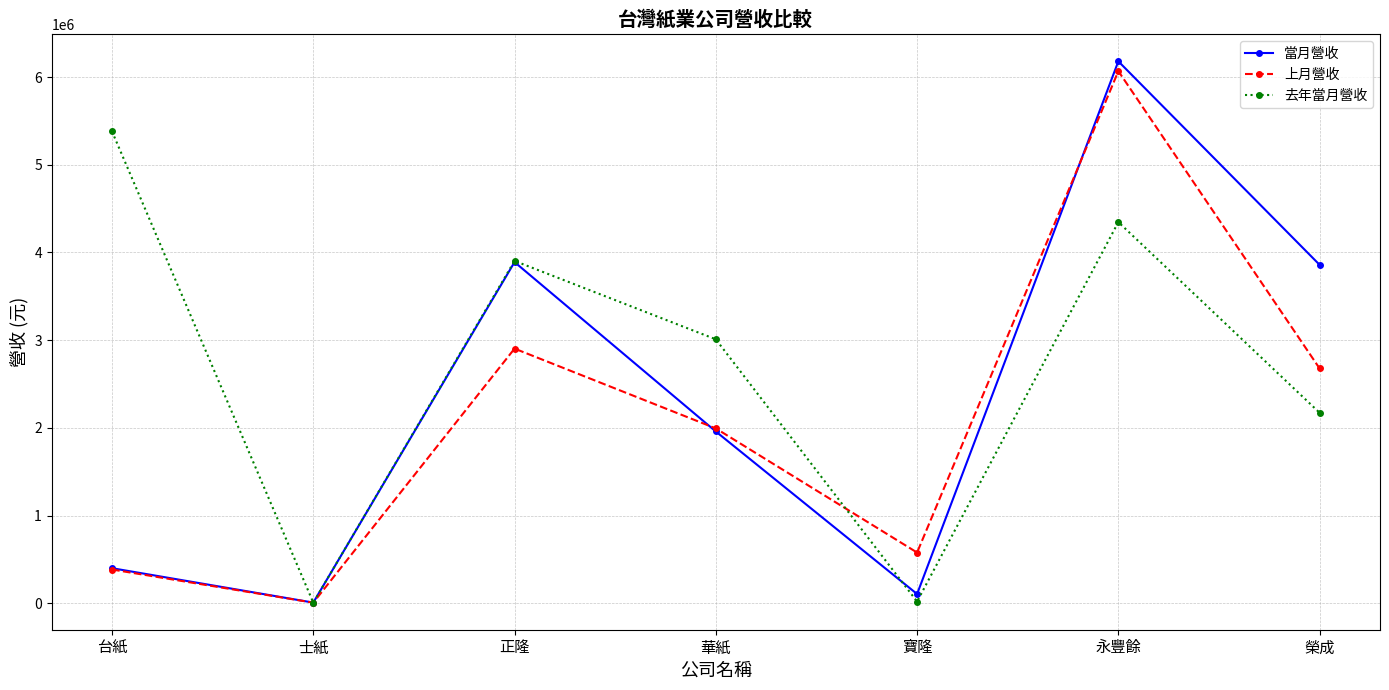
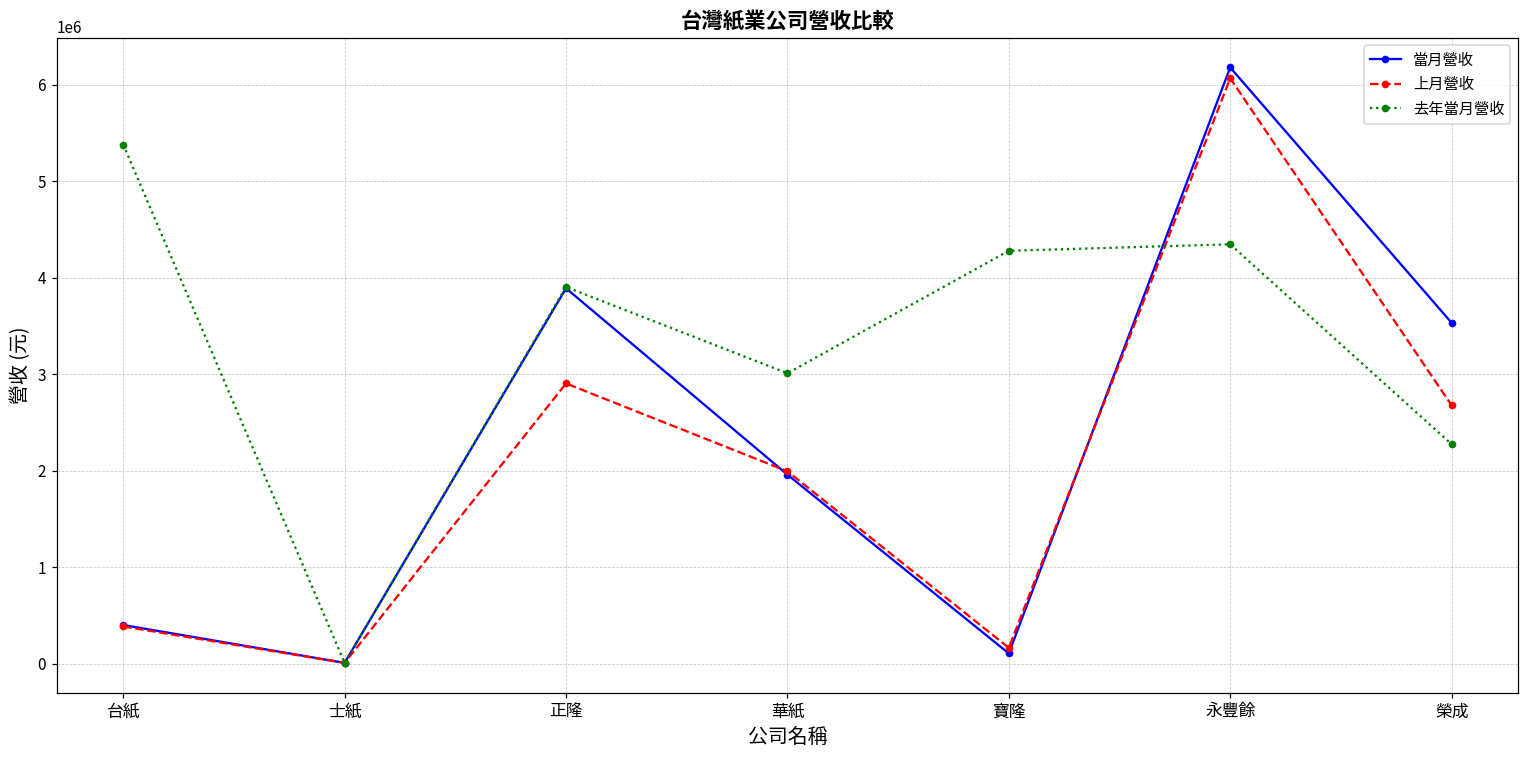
上月營收, 寶隆: 600000 -> 200000
去年當月營收, 寶隆: 0 -> 4300000
當月營收, 榮成: 3900000 -> 3500000
去年當月營收, 榮成: 2200000 -> 2300000
